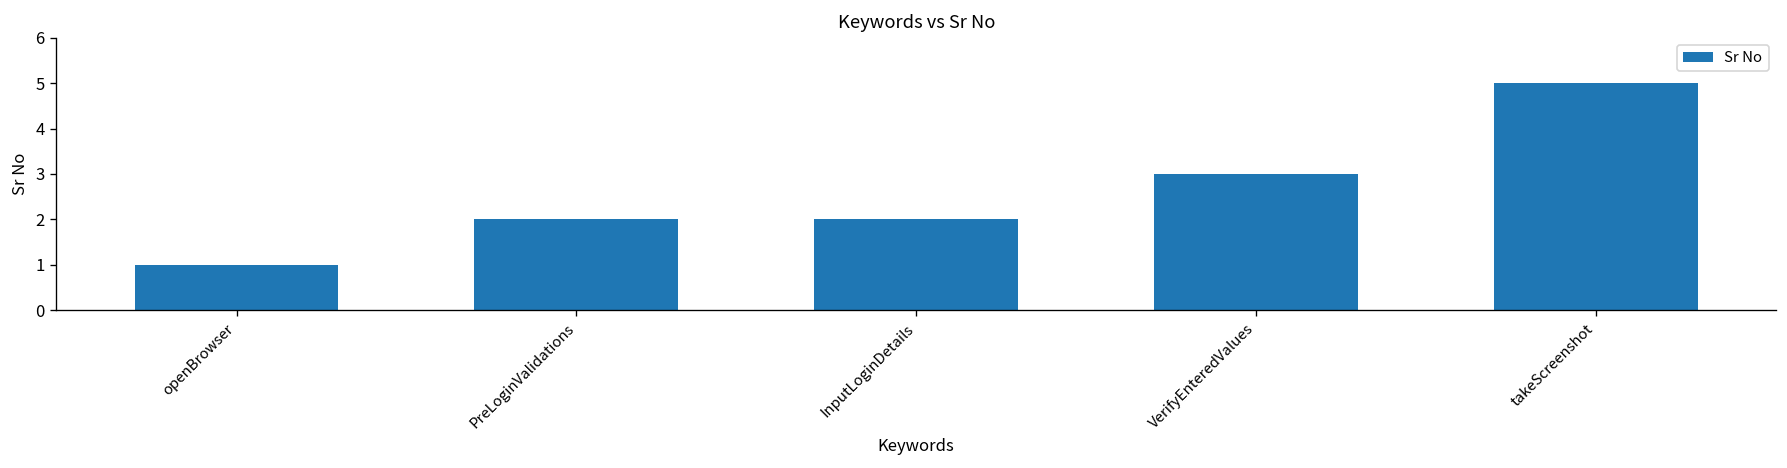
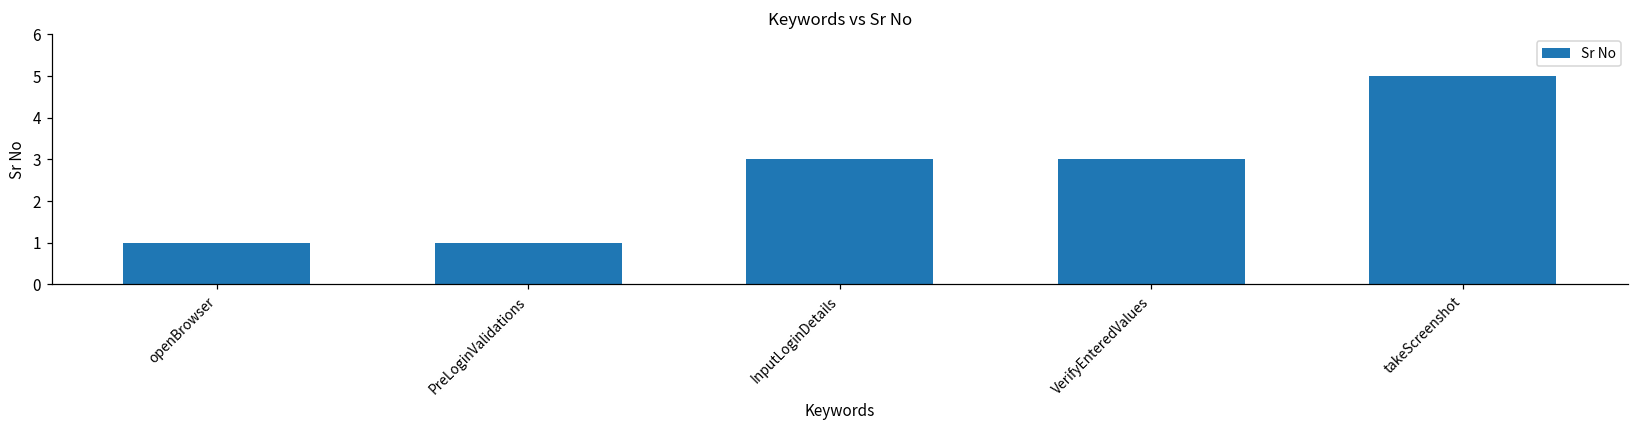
PreLoginValidations: 2 -> 1
InputLoginDetails: 2 -> 3
